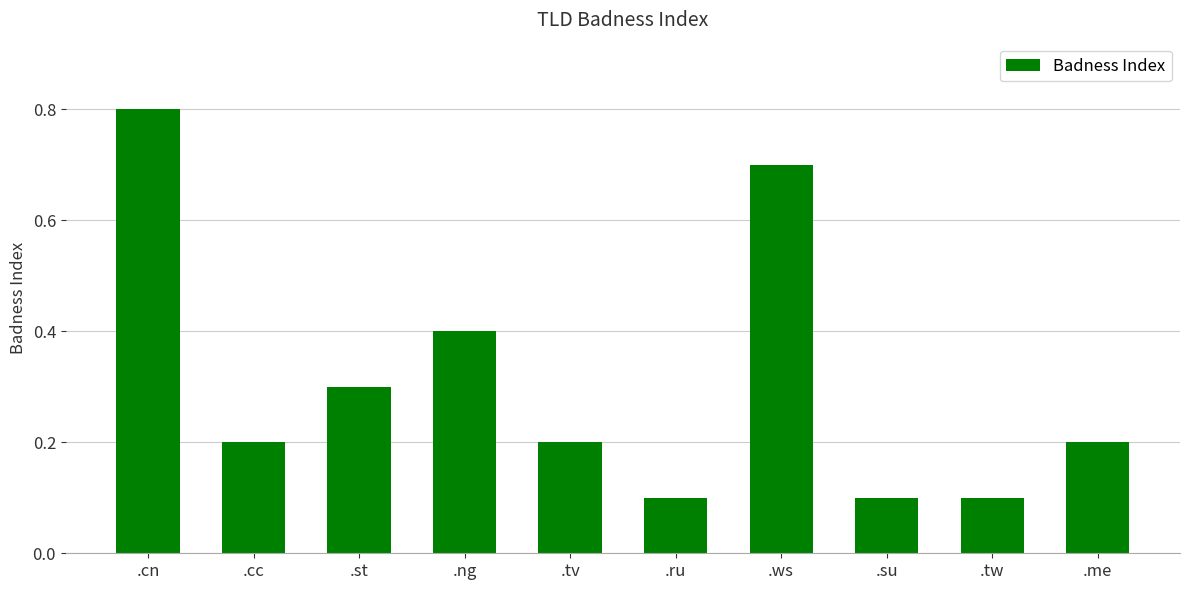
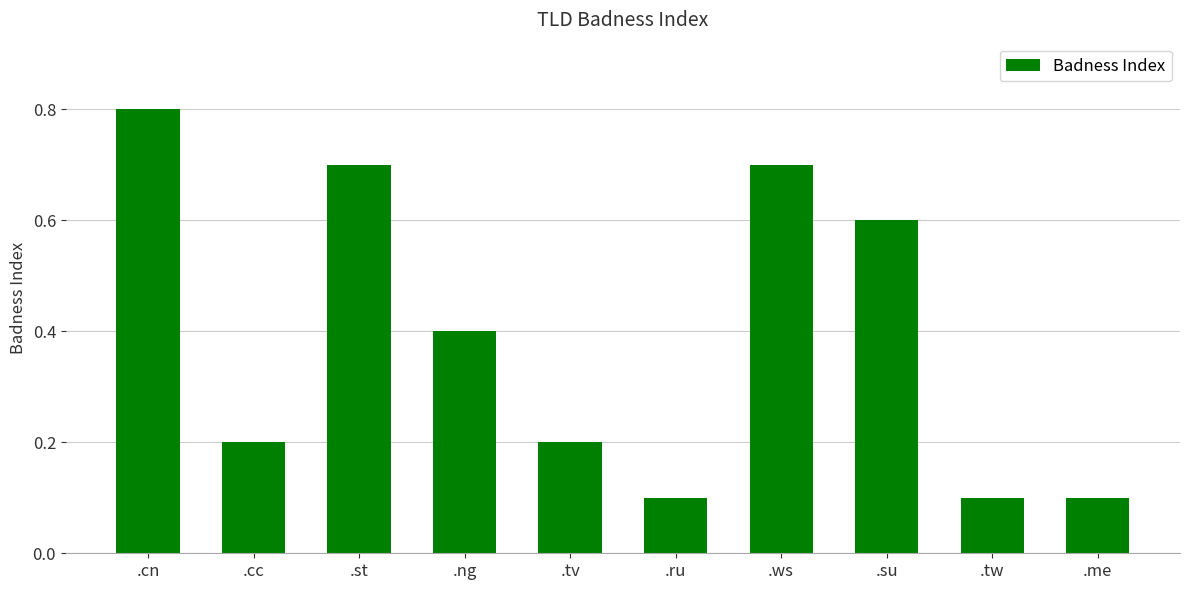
.st: 0.3 -> 0.7
.su: 0.1 -> 0.6
.me: 0.2 -> 0.1
